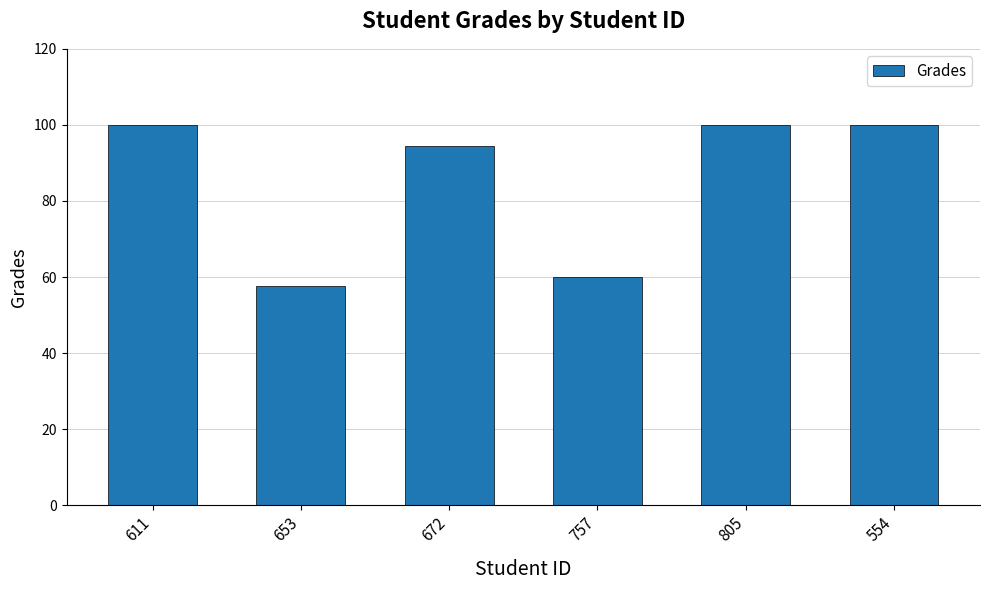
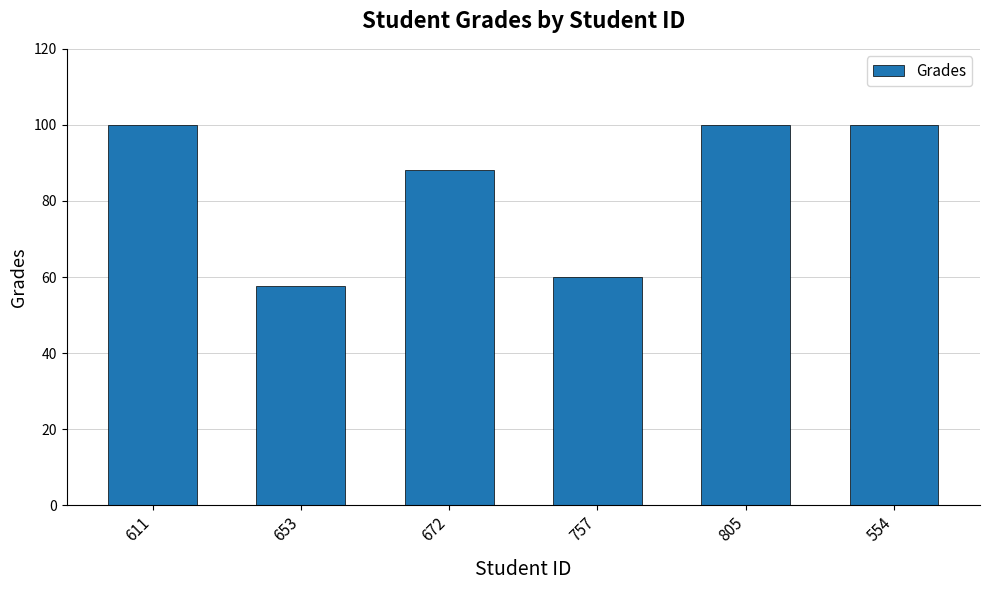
672: 94 -> 88
